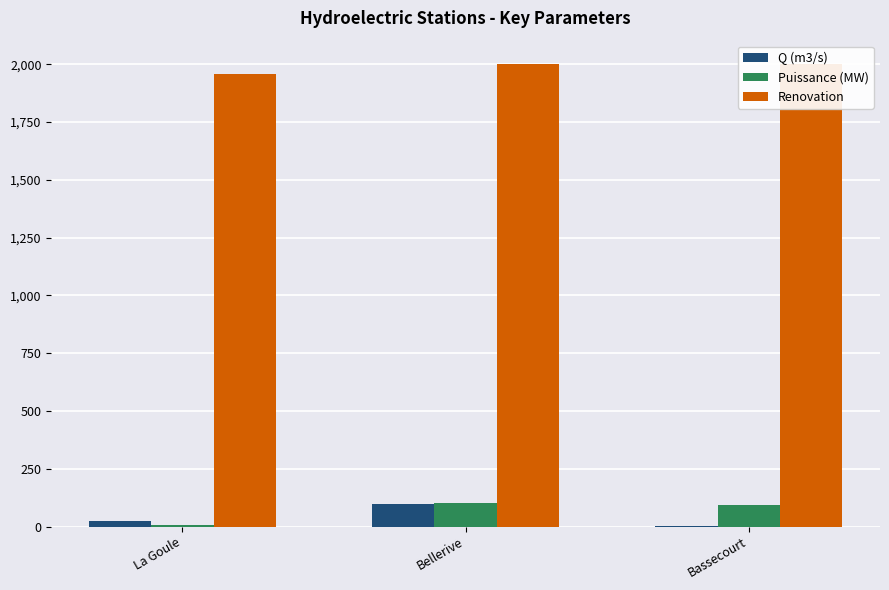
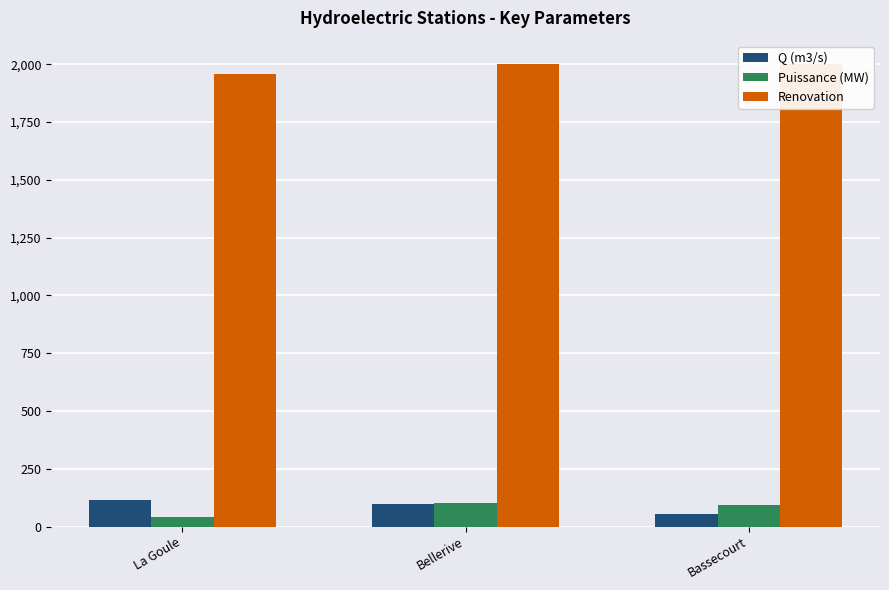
Q (m3/s), La Goule: 20 -> 120
Puissance (MW), La Goule: 10 -> 40
Q (m3/s), Bassecourt: 0 -> 50
